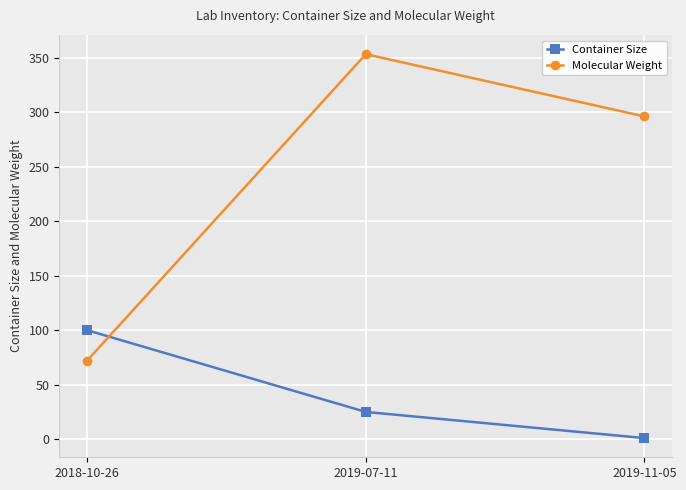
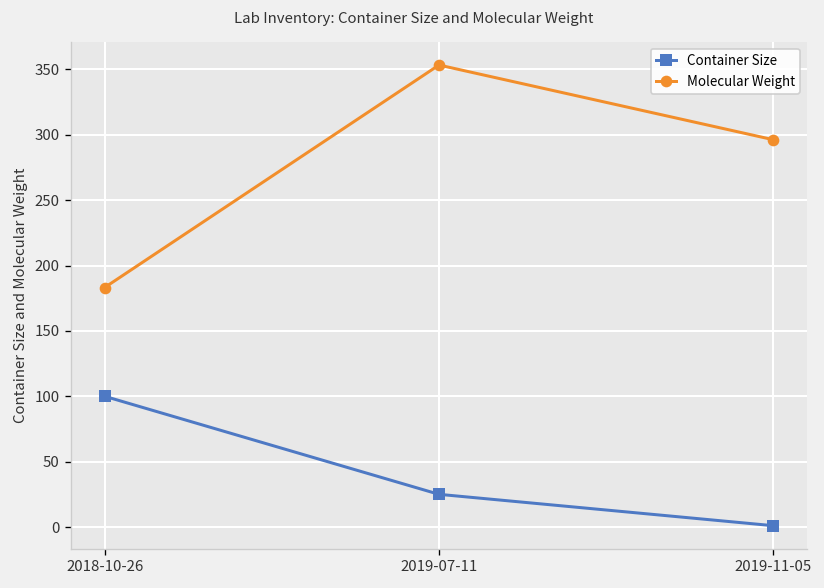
Molecular Weight, 2018-10-26: 72 -> 183
